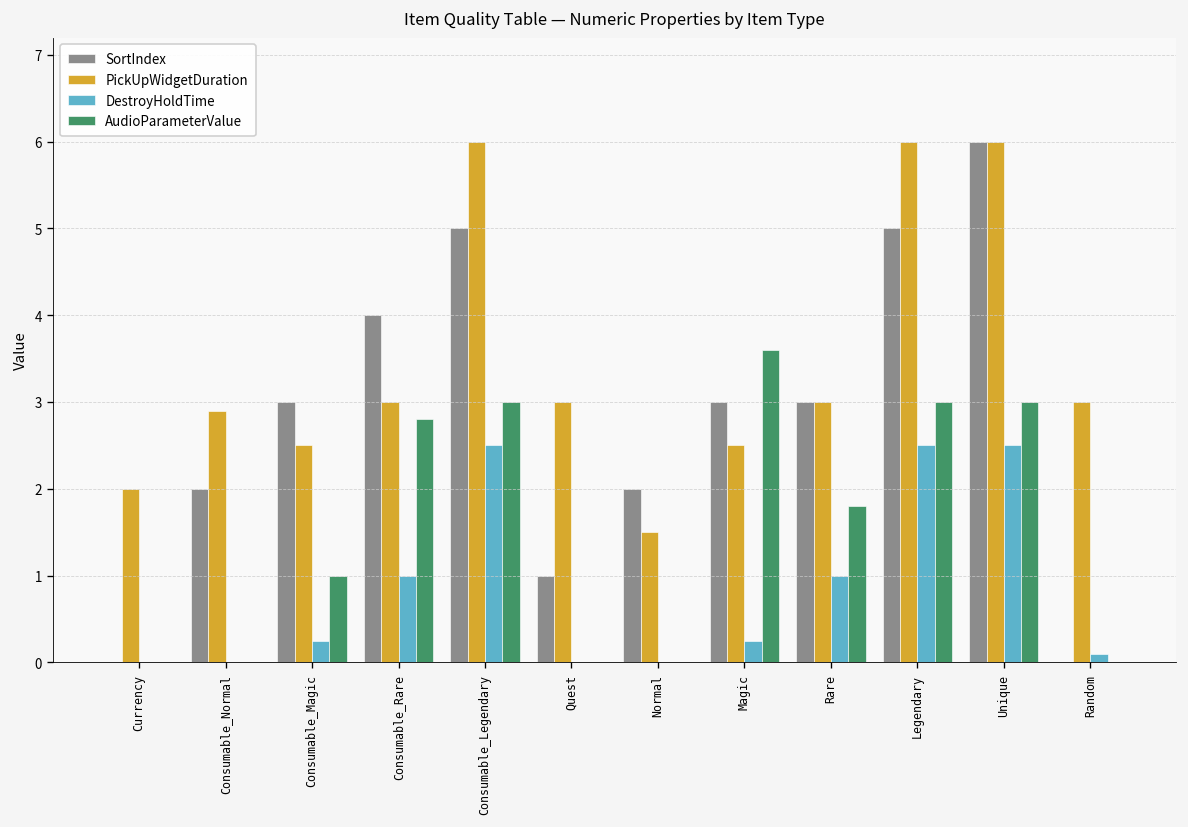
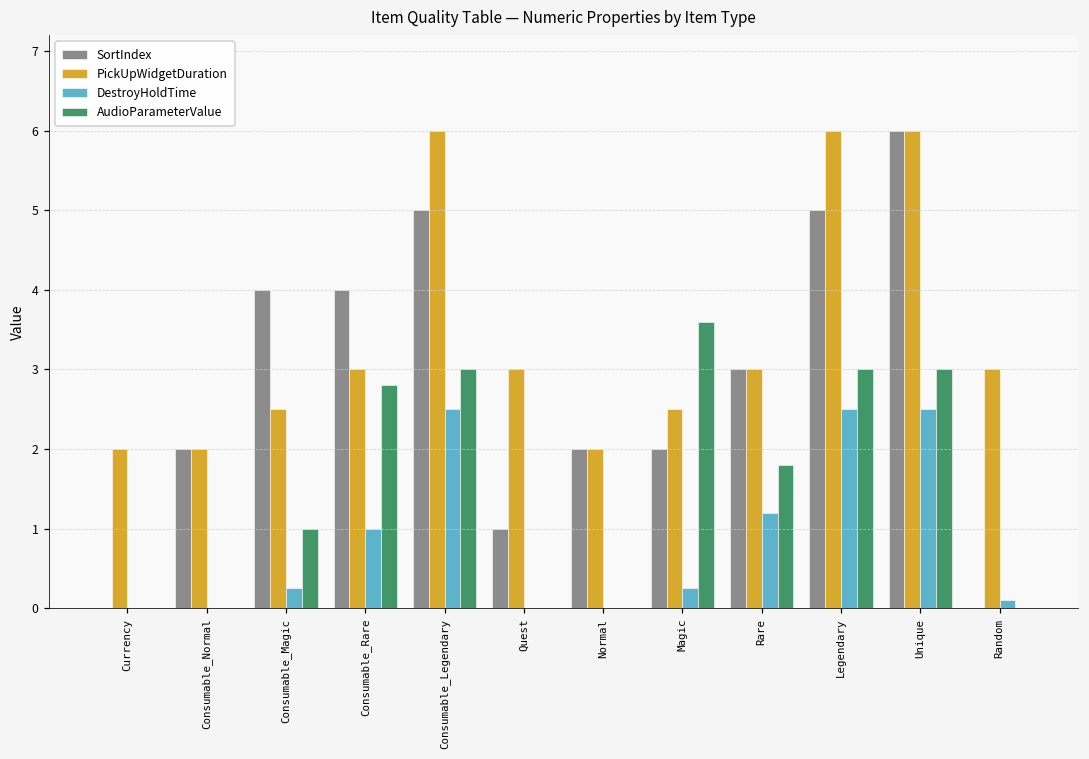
PickUpWidgetDuration, Consumable_Normal: 2.9 -> 2.0
SortIndex, Consumable_Magic: 3 -> 4
PickUpWidgetDuration, Normal: 1.5 -> 2.0
SortIndex, Magic: 3 -> 2
DestroyHoldTime, Rare: 1.0 -> 1.2
